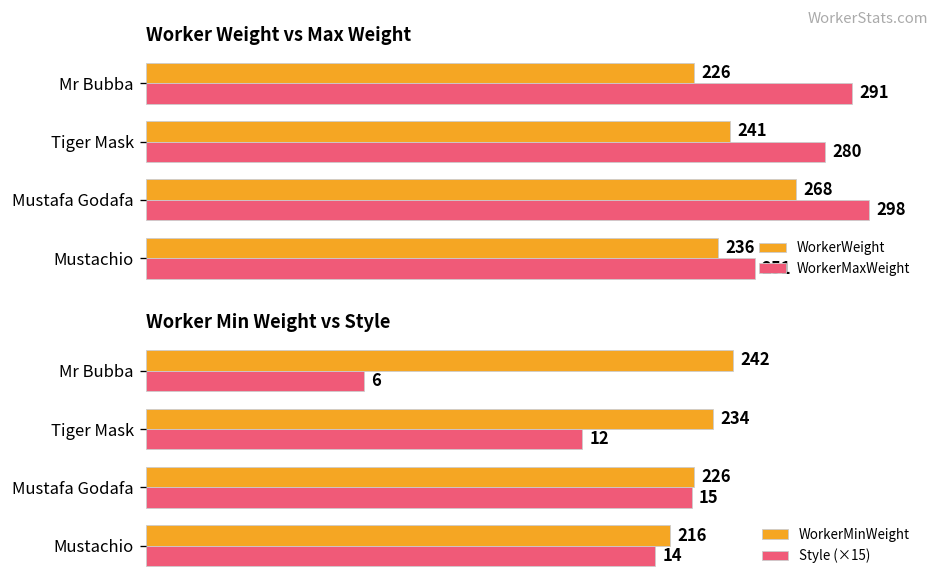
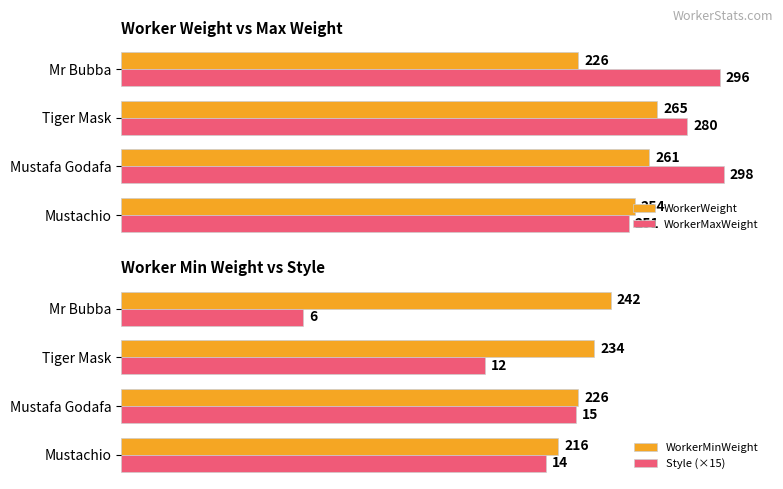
Worker Weight vs Max Weight, WorkerMaxWeight, Mr Bubba: 291 -> 296
Worker Weight vs Max Weight, WorkerWeight, Tiger Mask: 241 -> 265
Worker Weight vs Max Weight, WorkerWeight, Mustafa Godafa: 268 -> 261
Worker Weight vs Max Weight, WorkerWeight, Mustachio: 236 -> 254
